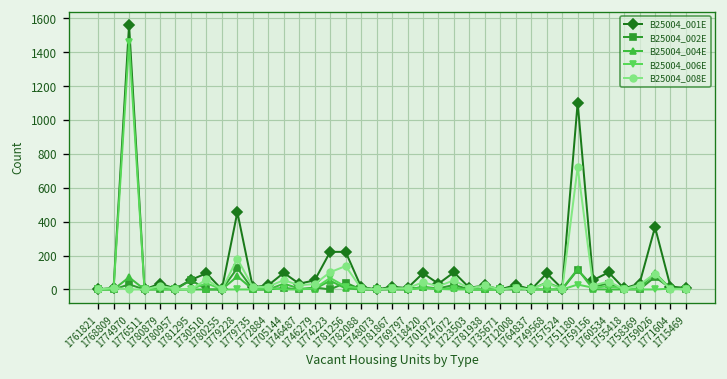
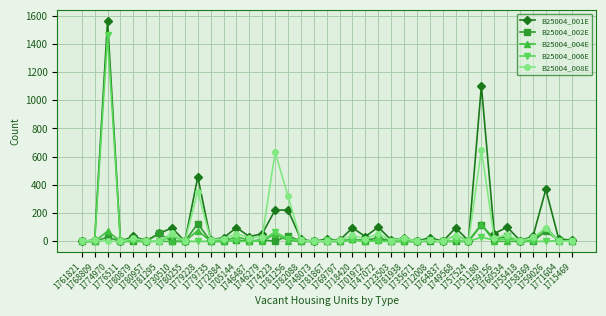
B25004_008E, 1779228: 180 -> 350
B25004_008E, 1774223: 100 -> 630
B25004_008E, 1781256: 140 -> 320
B25004_008E, 1751180: 720 -> 650
